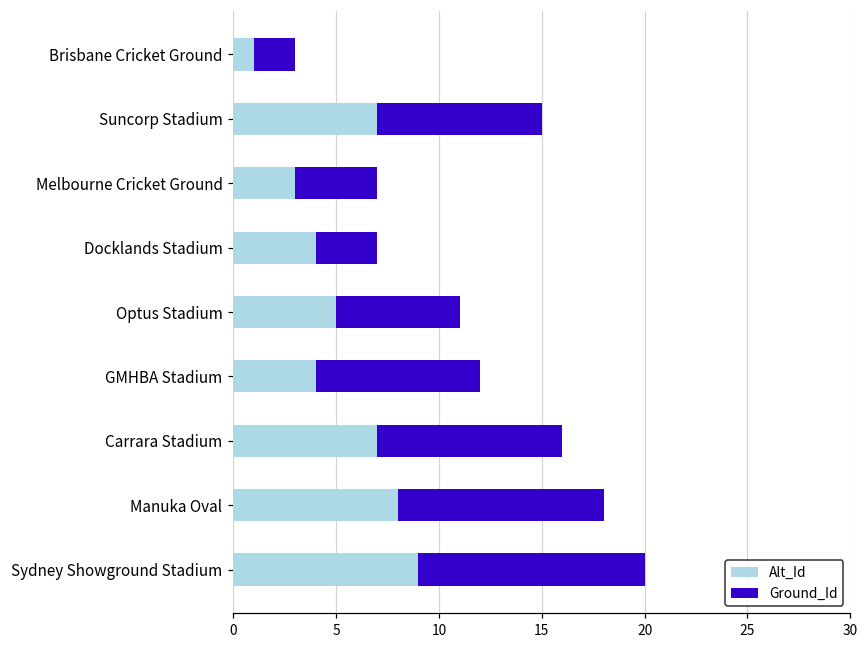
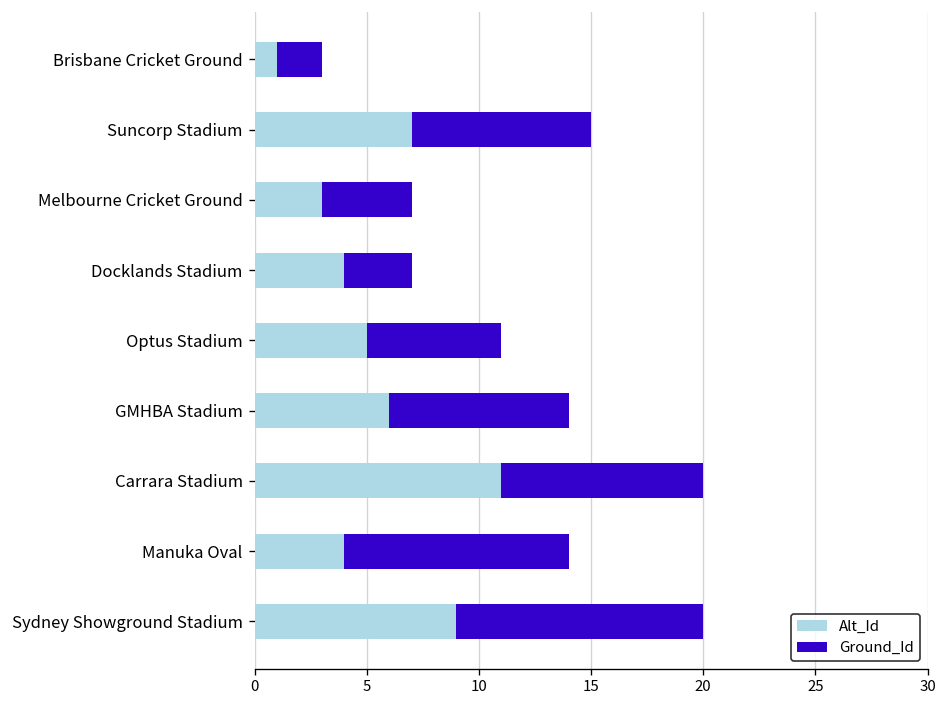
Alt_Id, GMHBA Stadium: 4 -> 6
Alt_Id, Carrara Stadium: 7 -> 11
Alt_Id, Manuka Oval: 8 -> 4
